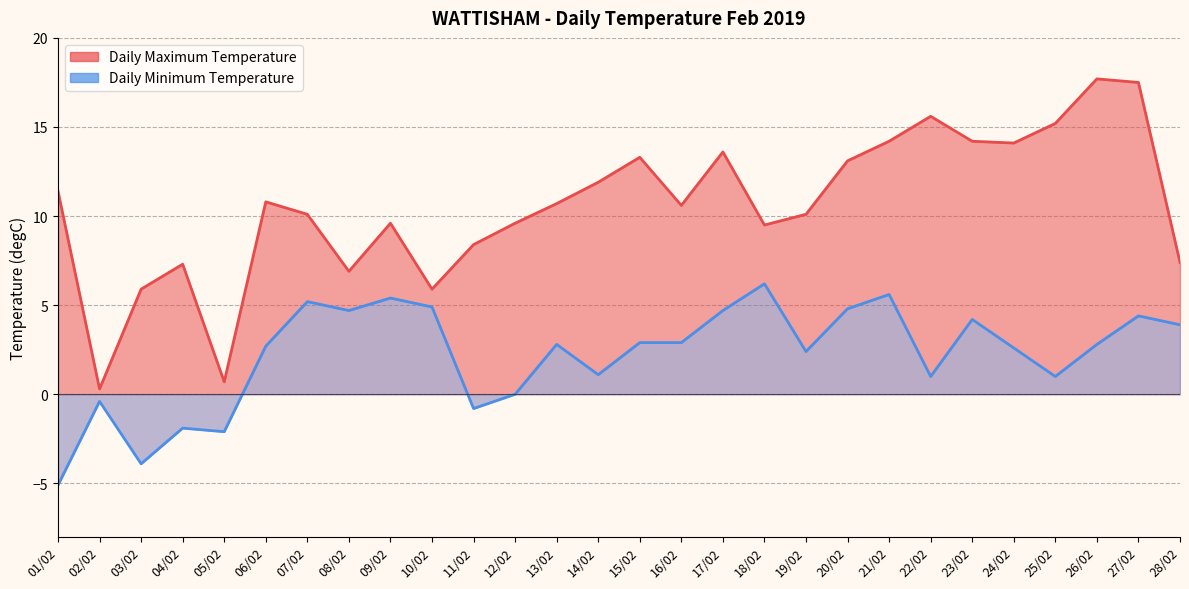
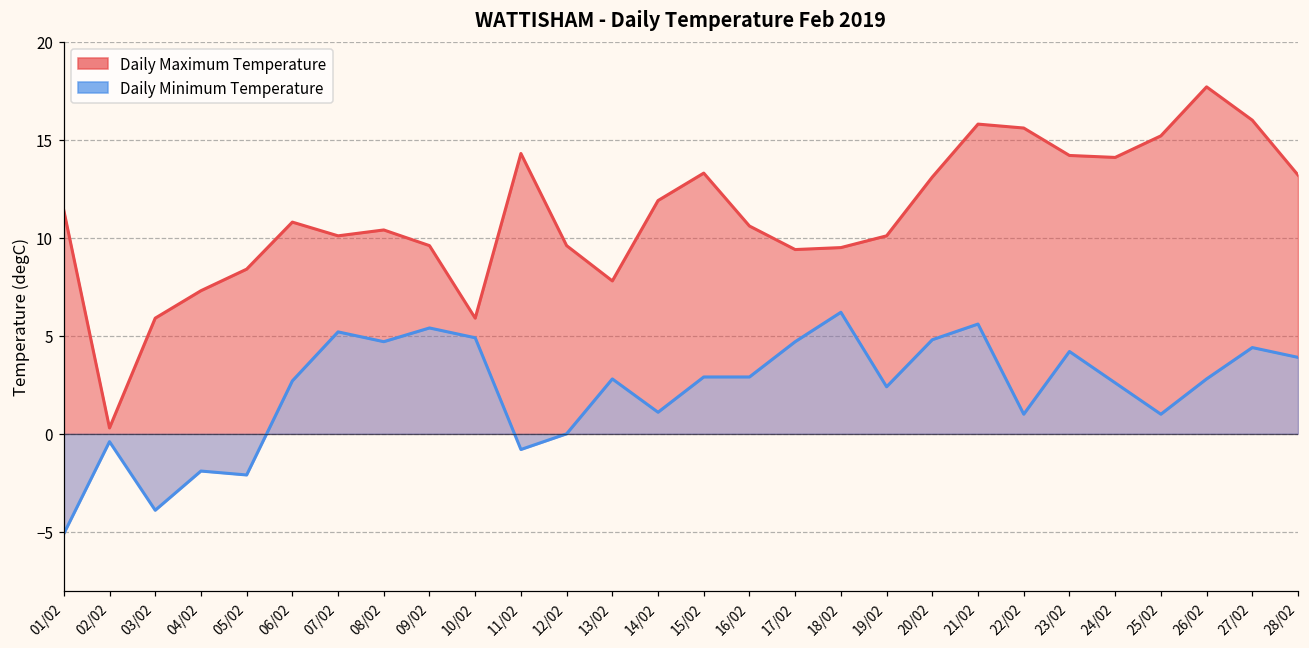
Daily Maximum Temperature, 05/02: 0.7 -> 8.4
Daily Maximum Temperature, 08/02: 6.9 -> 10.4
Daily Maximum Temperature, 11/02: 8.4 -> 14.3
Daily Maximum Temperature, 13/02: 10.7 -> 7.8
Daily Maximum Temperature, 17/02: 13.6 -> 9.4
Daily Maximum Temperature, 21/02: 14.2 -> 15.8
Daily Maximum Temperature, 27/02: 17.5 -> 16.0
Daily Maximum Temperature, 28/02: 7.4 -> 13.2
